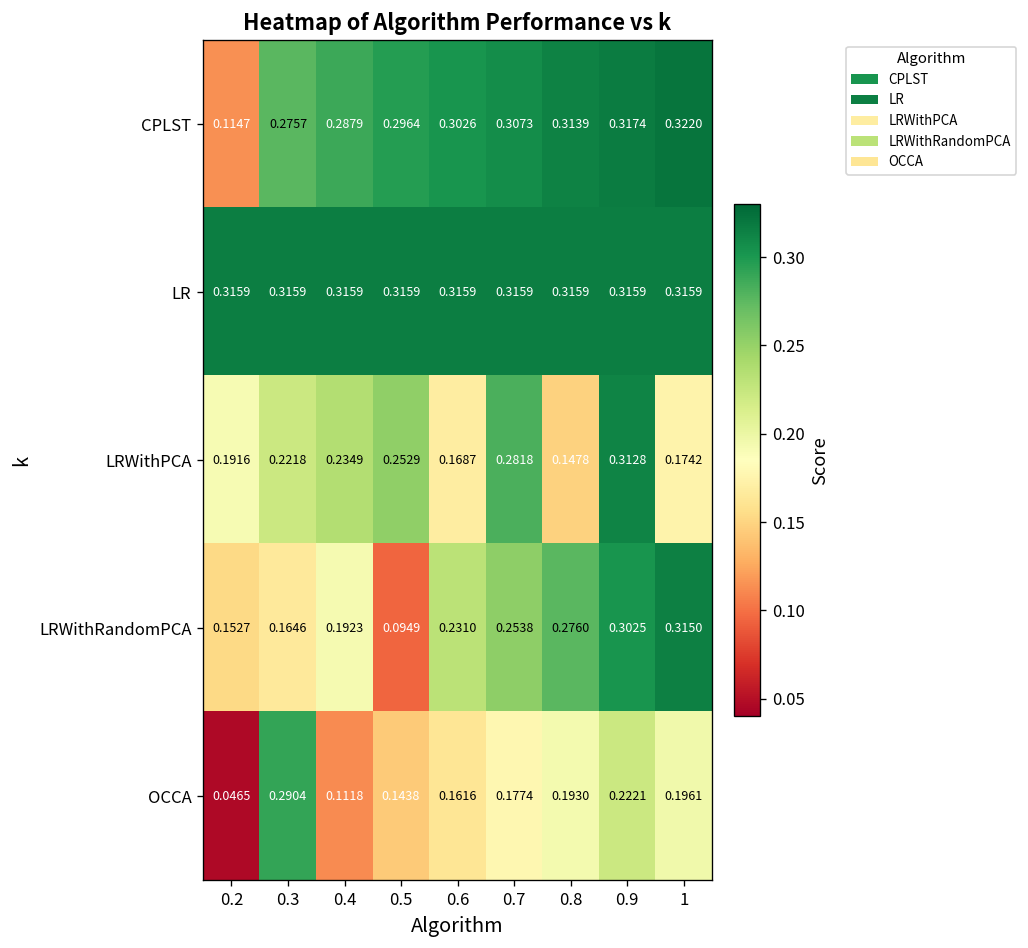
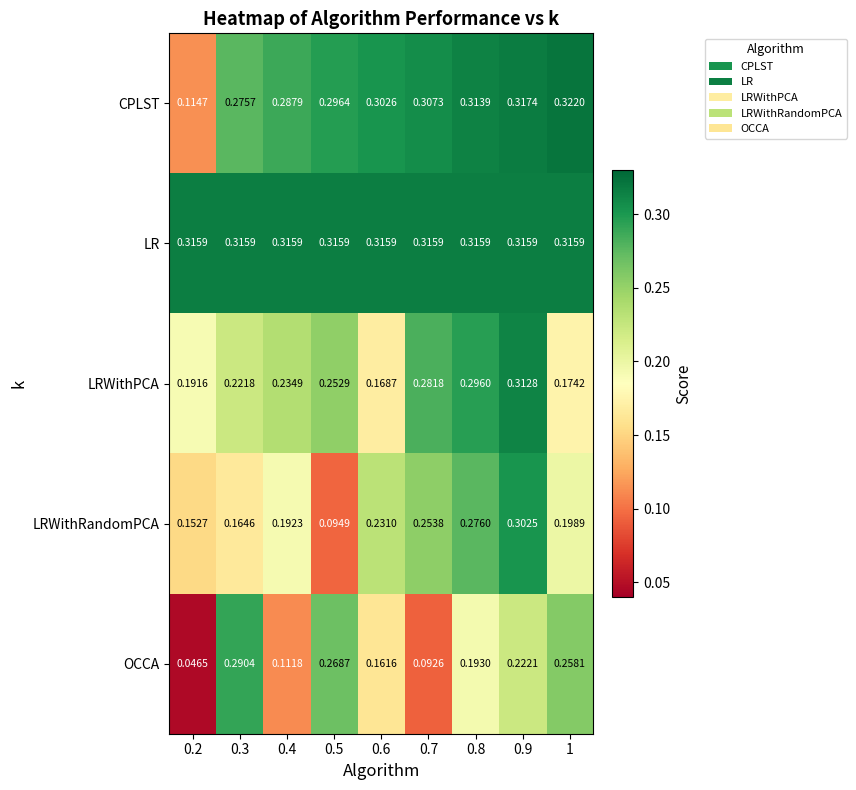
LRWithPCA, 0.8: 0.1478 -> 0.2960
LRWithRandomPCA, 1: 0.3150 -> 0.1989
OCCA, 0.5: 0.1438 -> 0.2687
OCCA, 0.7: 0.1774 -> 0.0926
OCCA, 1: 0.1961 -> 0.2581
